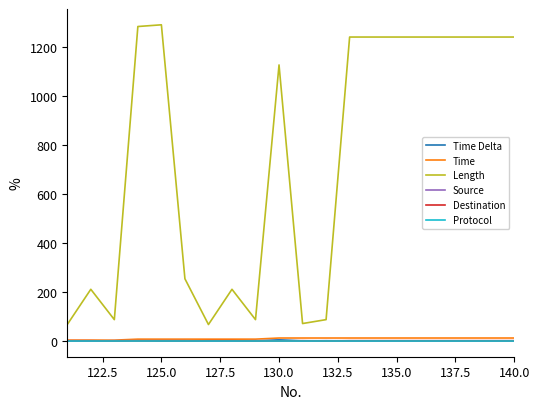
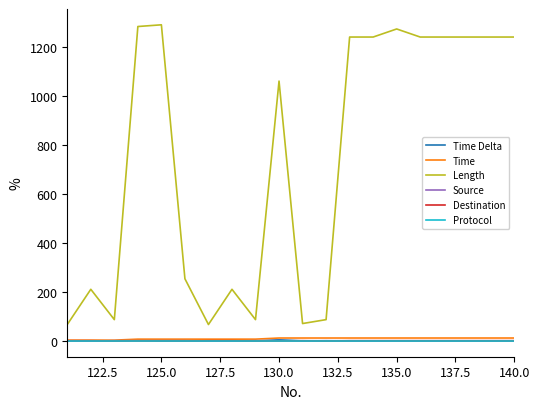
Length, 130.0: 1130 -> 1060
Length, 135.0: 1240 -> 1280
